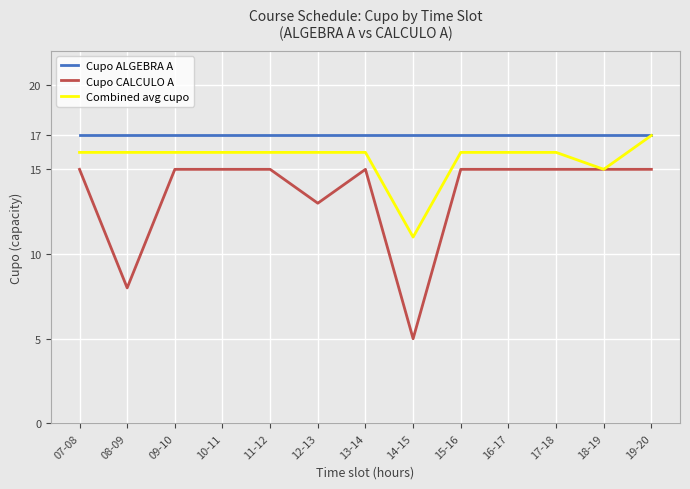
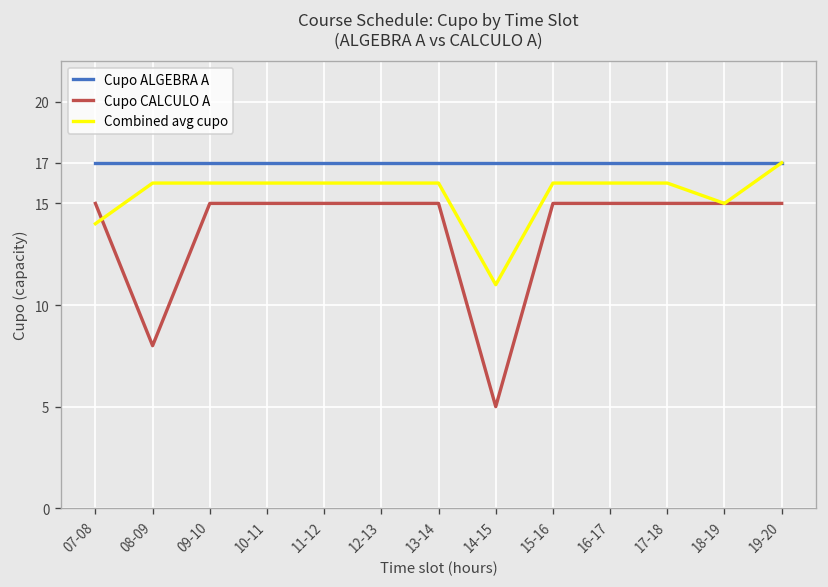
Combined avg cupo, 07-08: 16 -> 14
Cupo CALCULO A, 12-13: 13 -> 15
